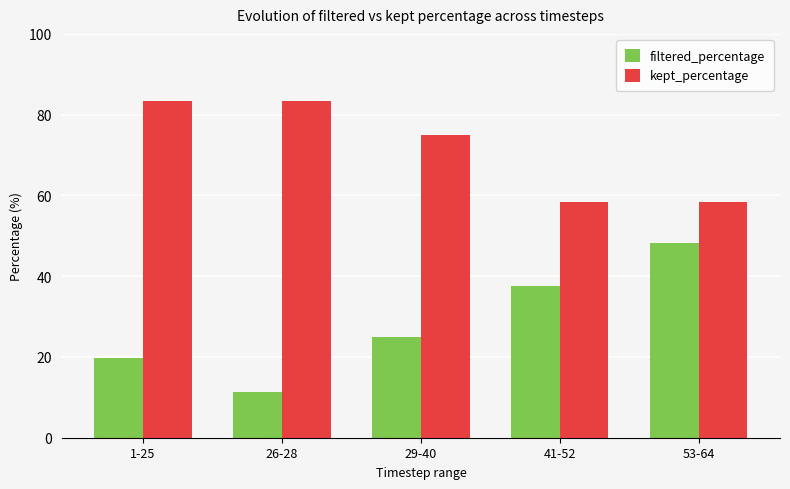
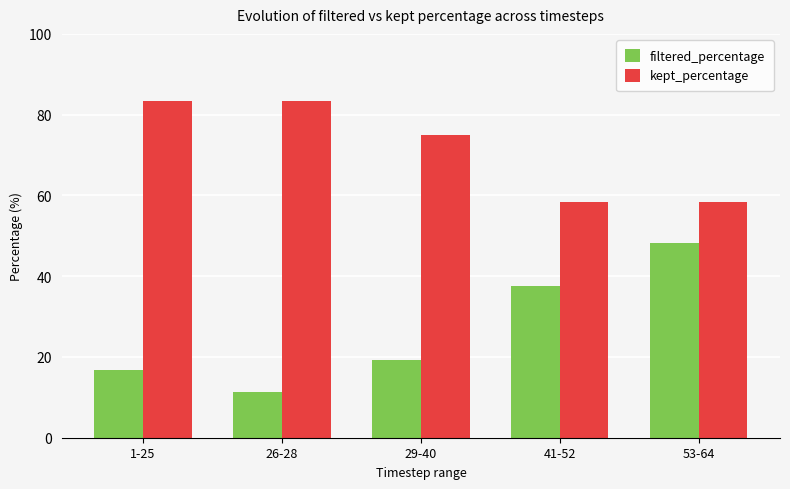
filtered_percentage, 1-25: 20 -> 17
filtered_percentage, 29-40: 25 -> 19
